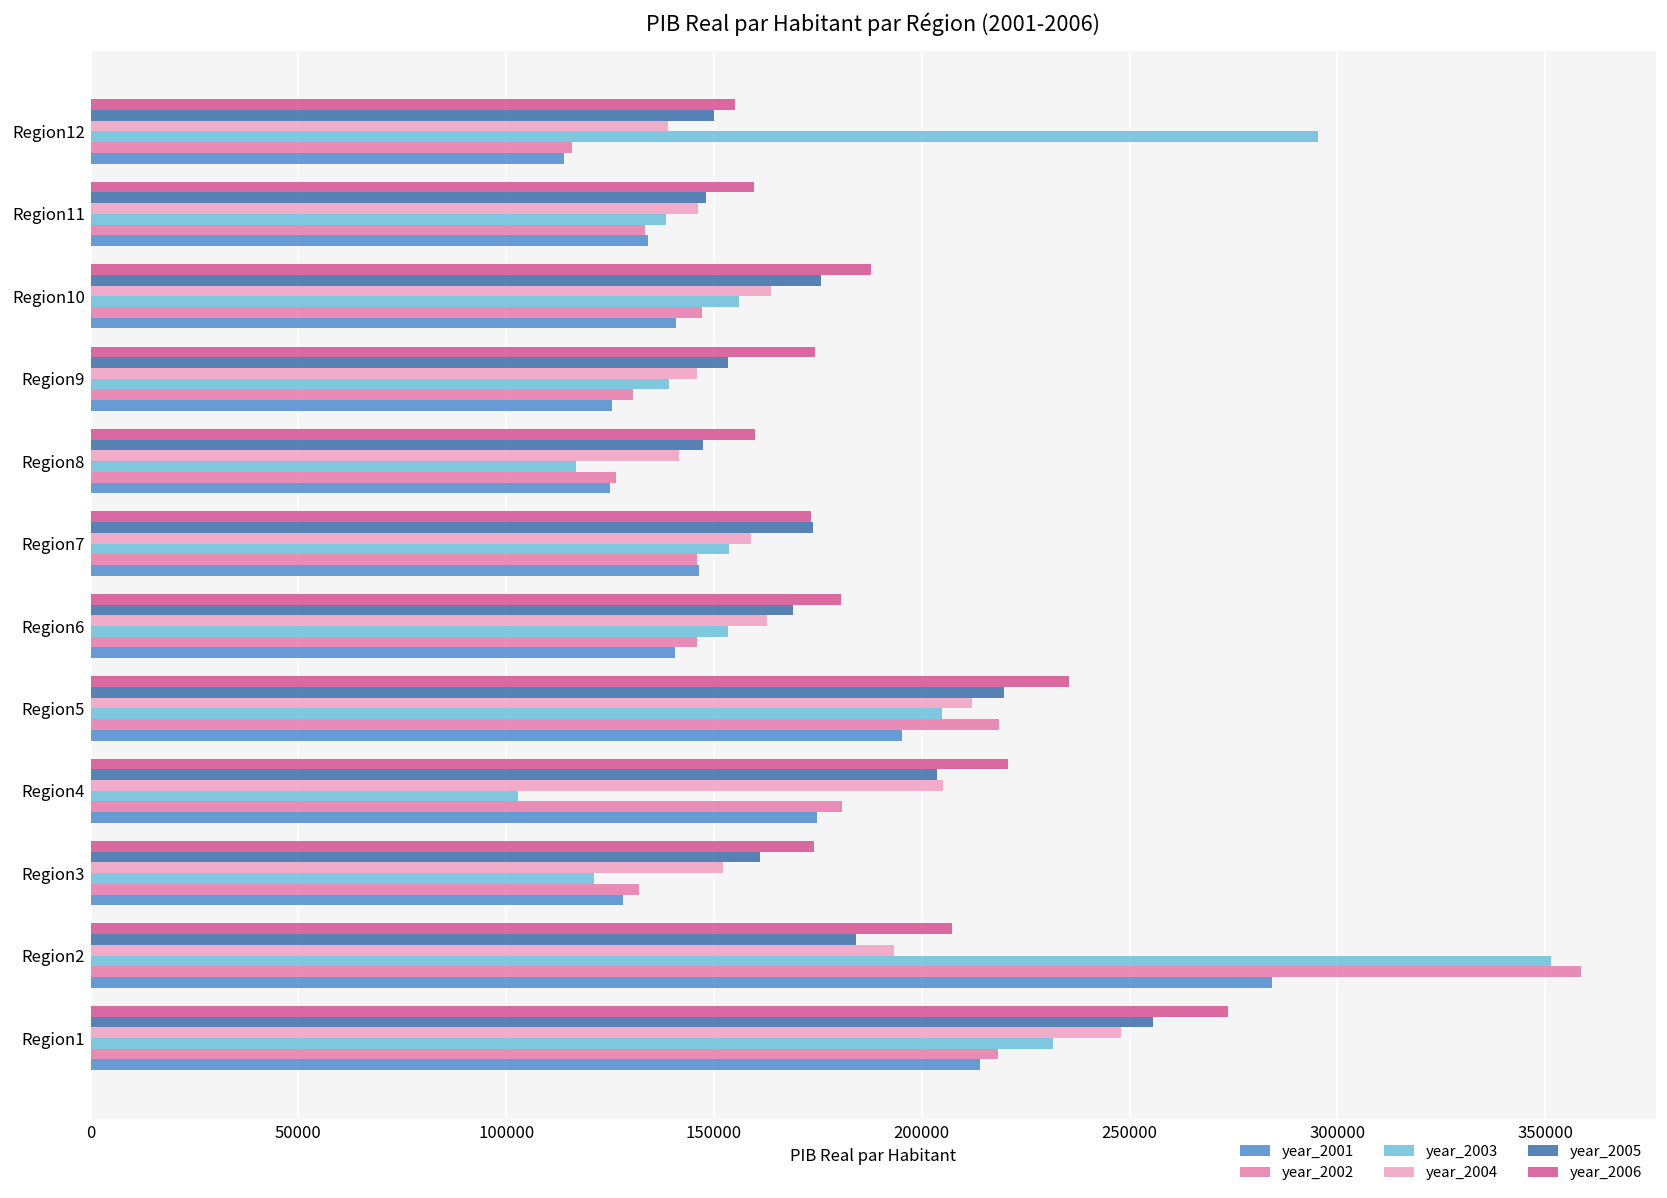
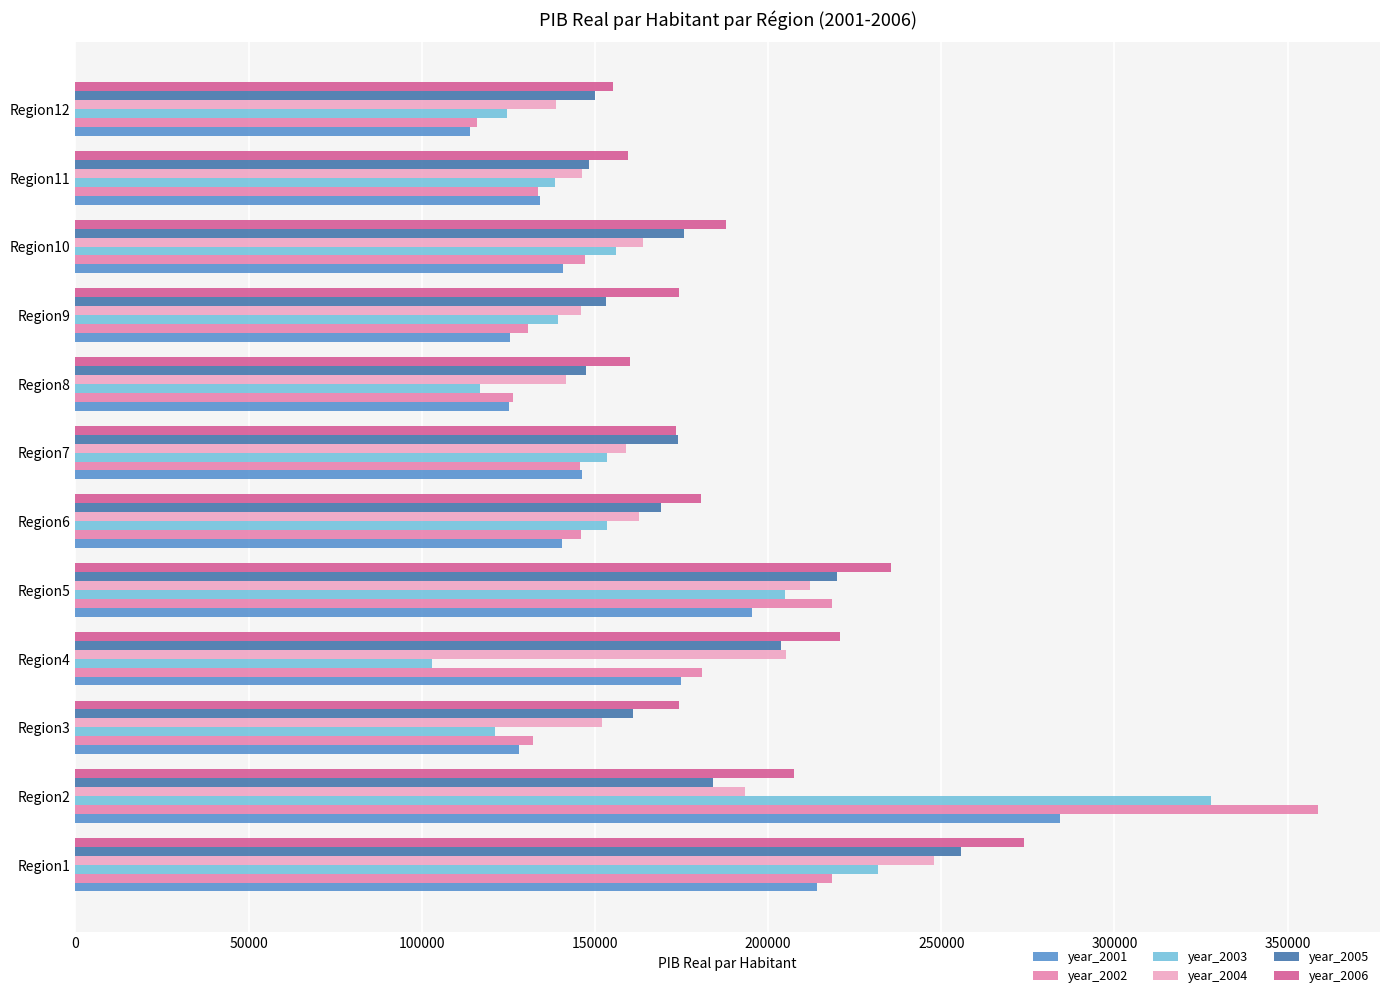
year_2003, Region12: 295000 -> 125000
year_2003, Region2: 351000 -> 328000
